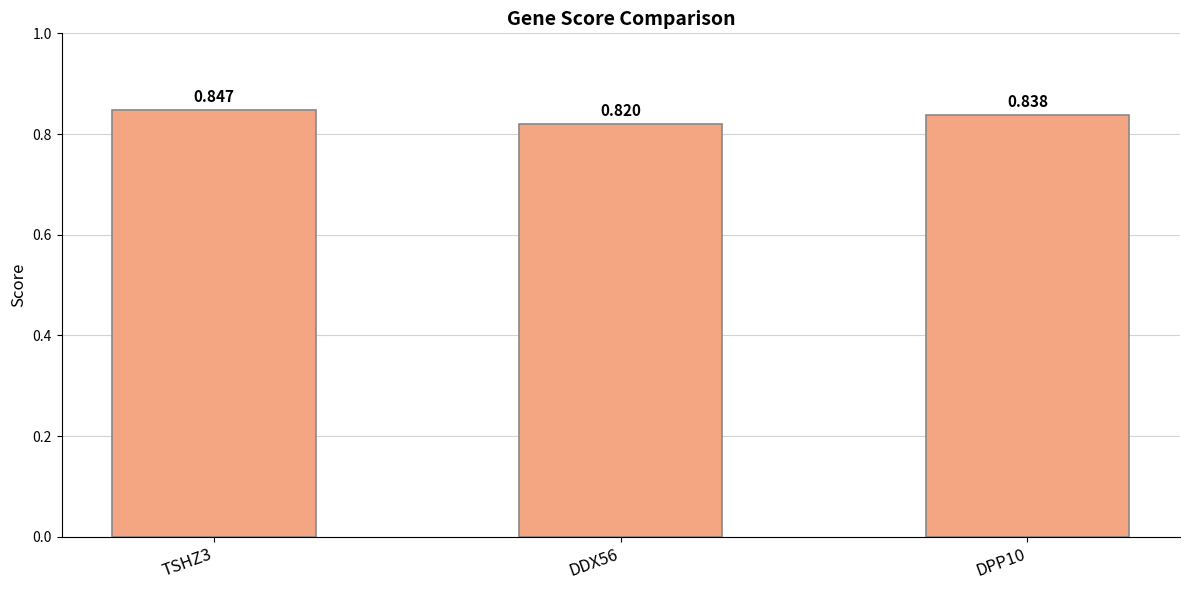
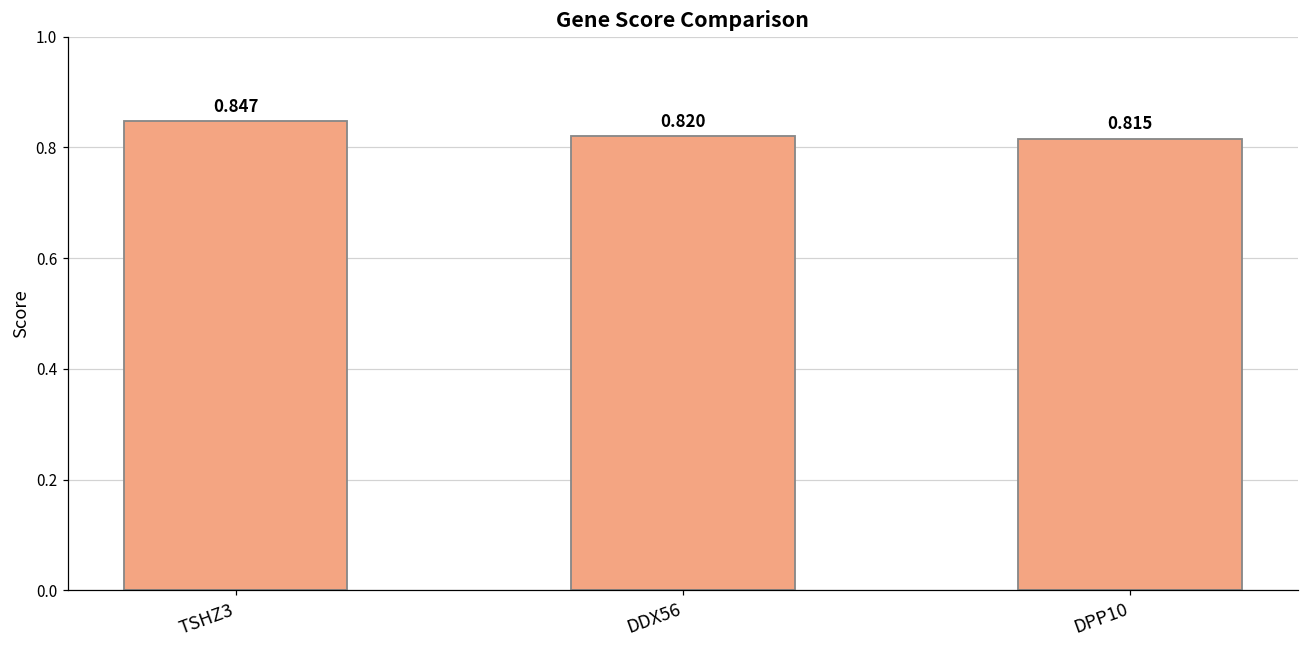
DPP10: 0.838 -> 0.815
